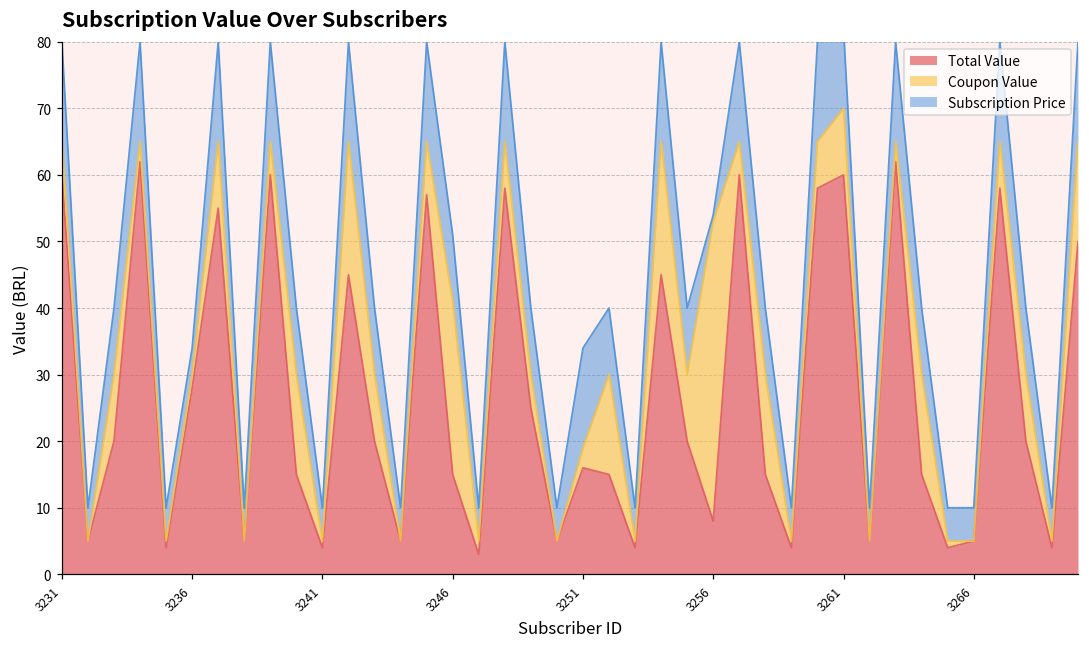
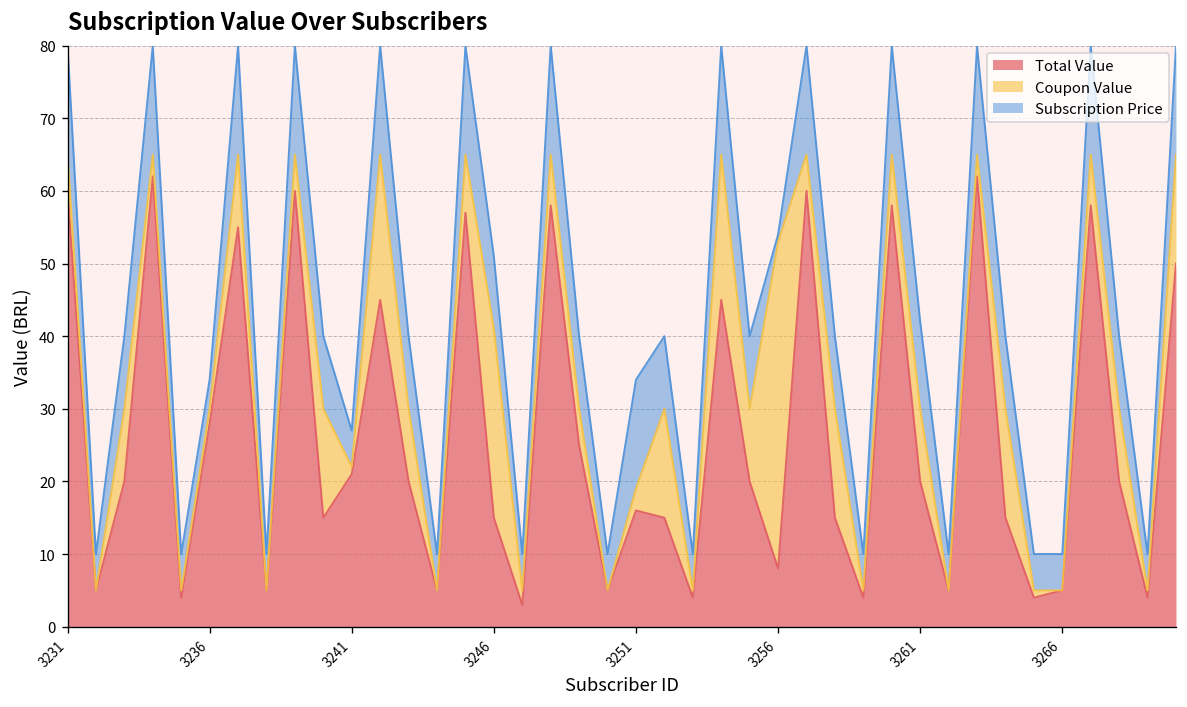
Total Value, 3241: 4 -> 21
Total Value, 3261: 60 -> 20
